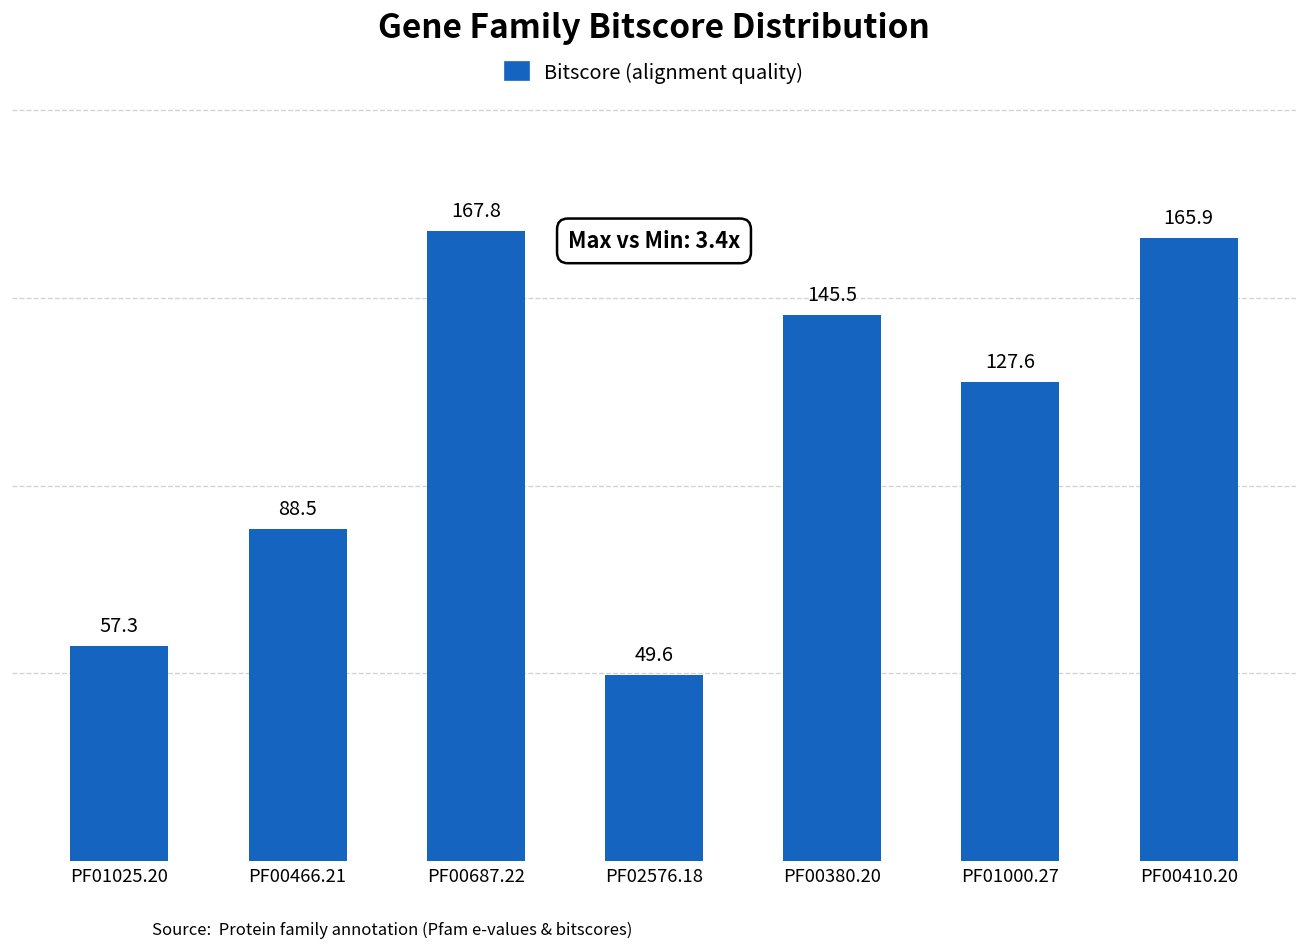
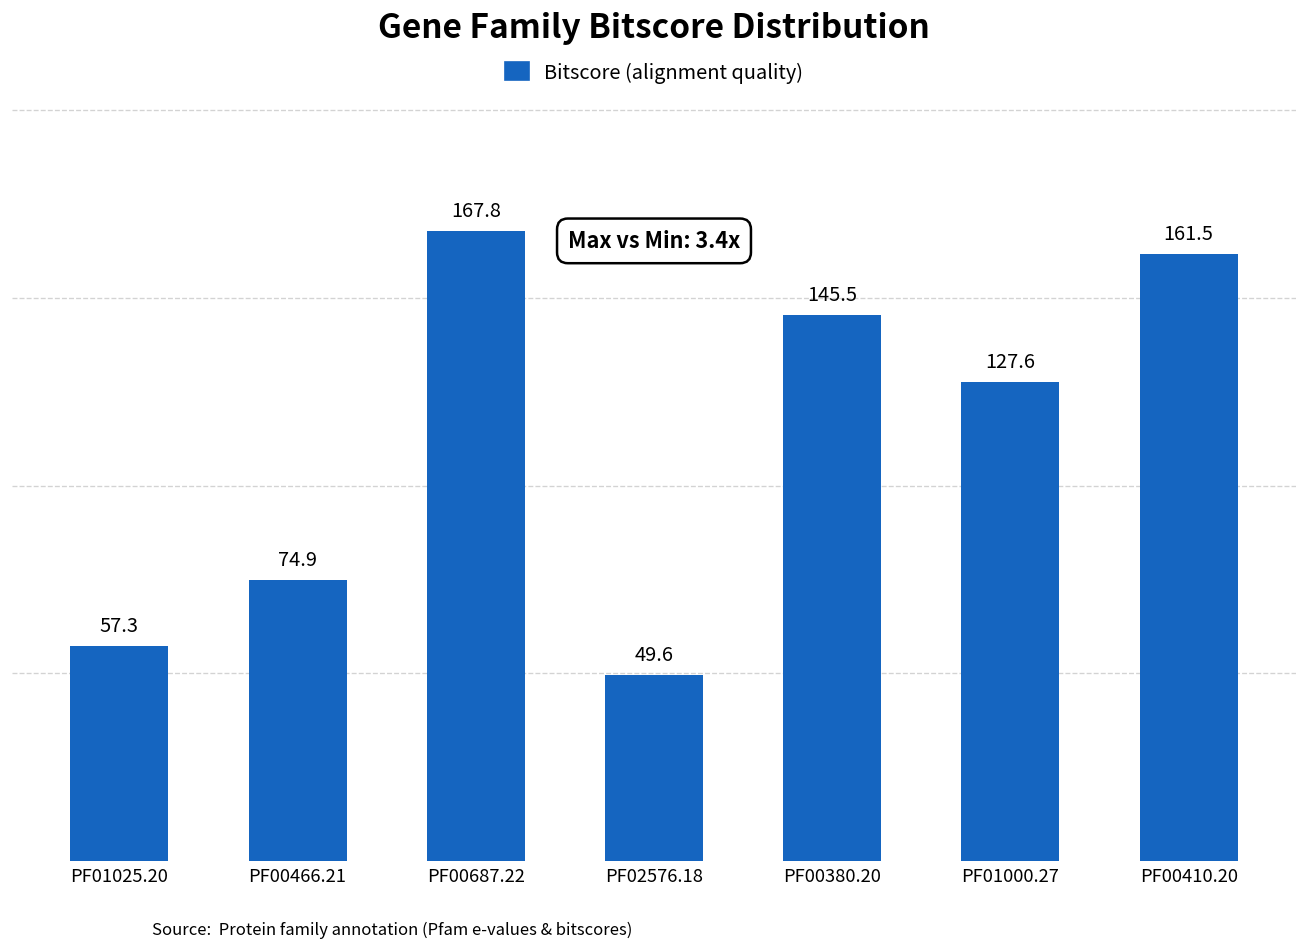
PF00466.21: 88.5 -> 74.9
PF00410.20: 165.9 -> 161.5
